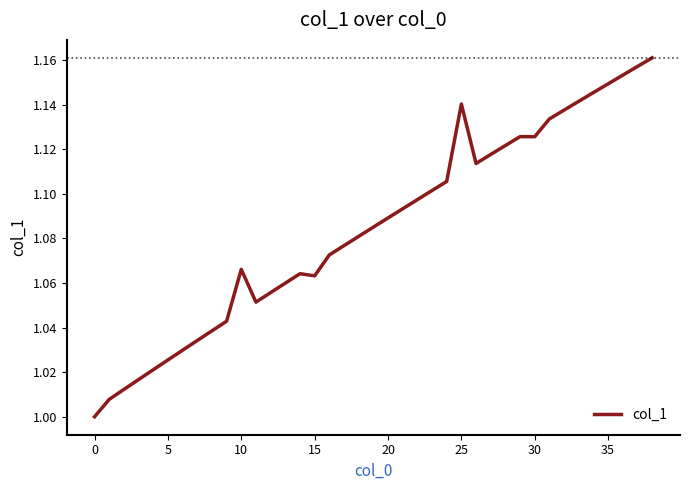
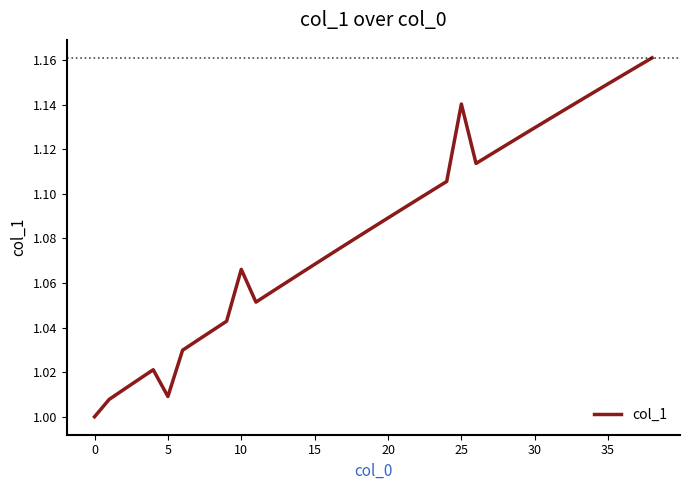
5: 1.025 -> 1.009
15: 1.063 -> 1.068
30: 1.126 -> 1.130
